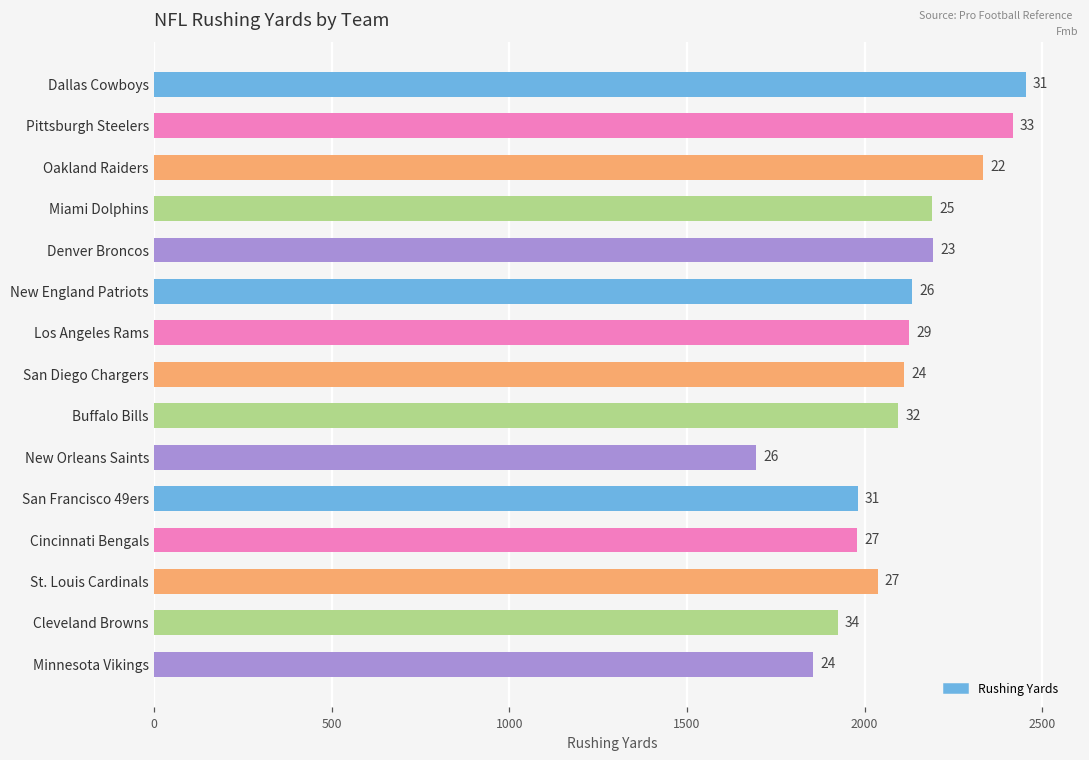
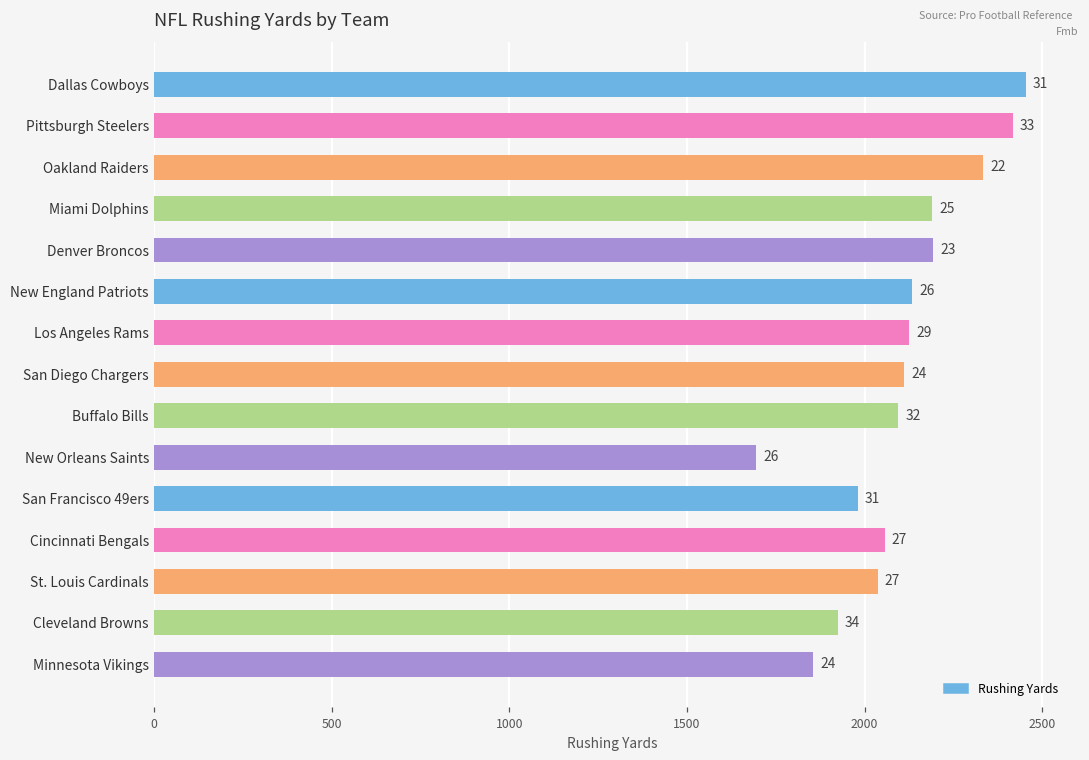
Cincinnati Bengals: 1980 -> 2060
